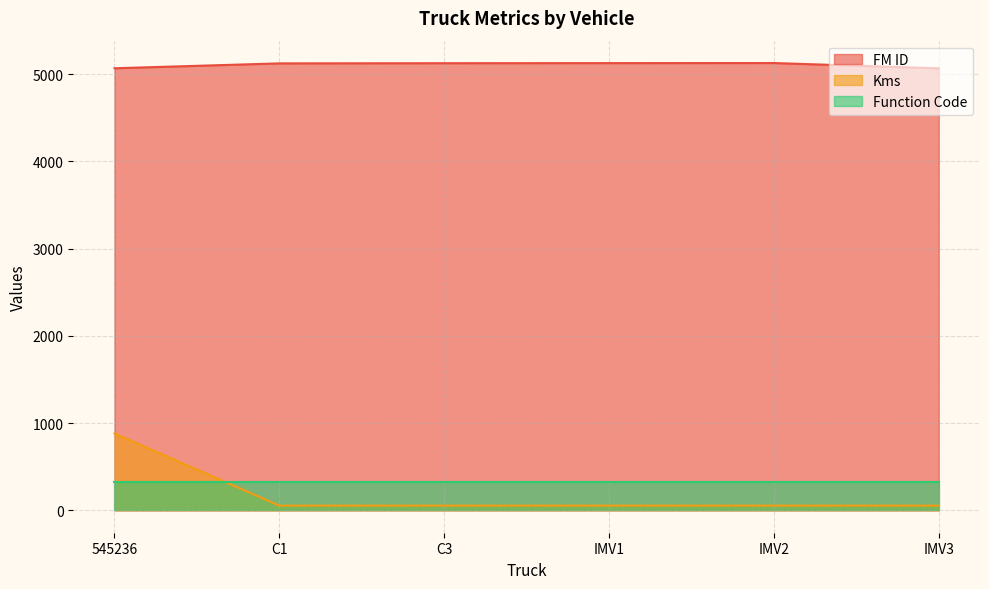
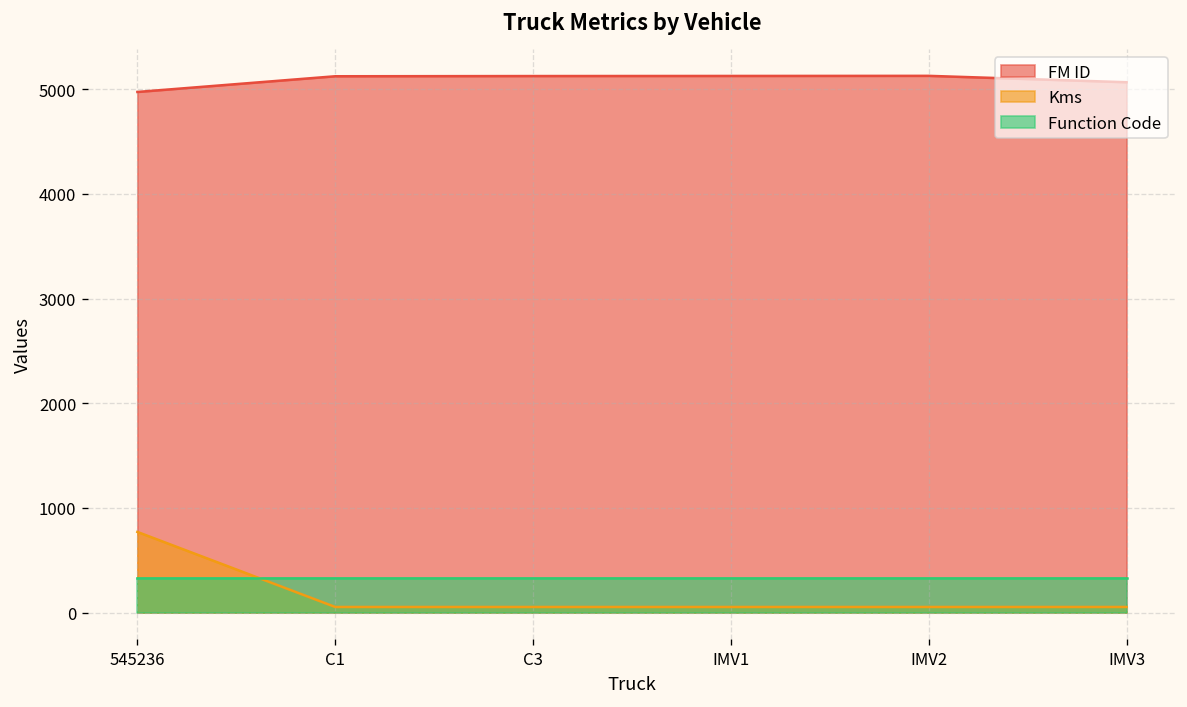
FM ID, 545236: 5100 -> 5000
Kms, 545236: 900 -> 800
